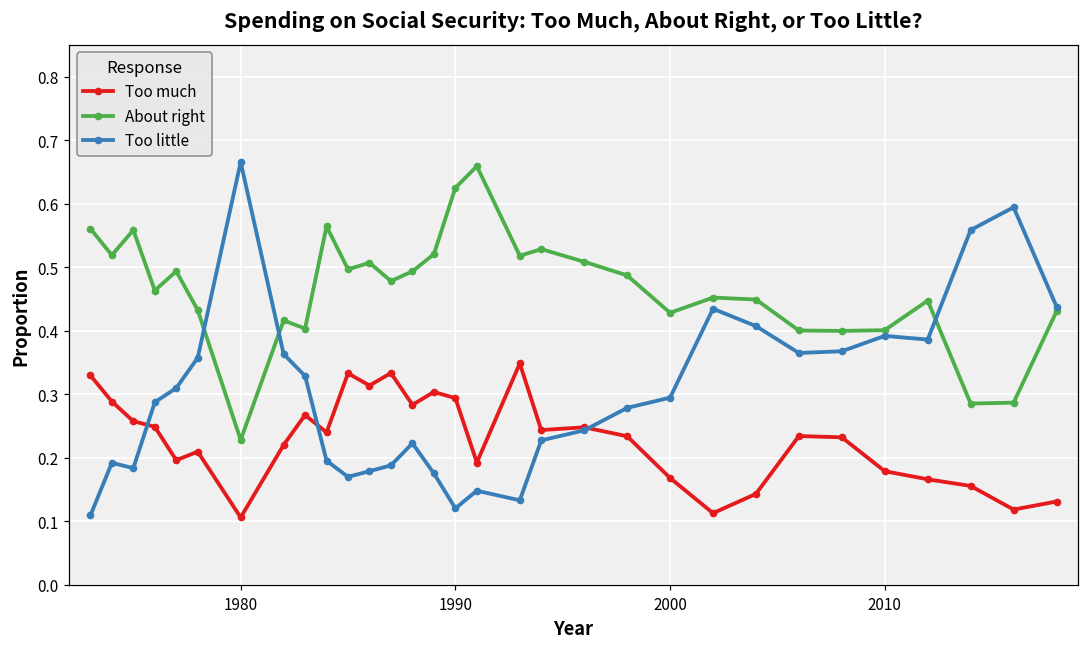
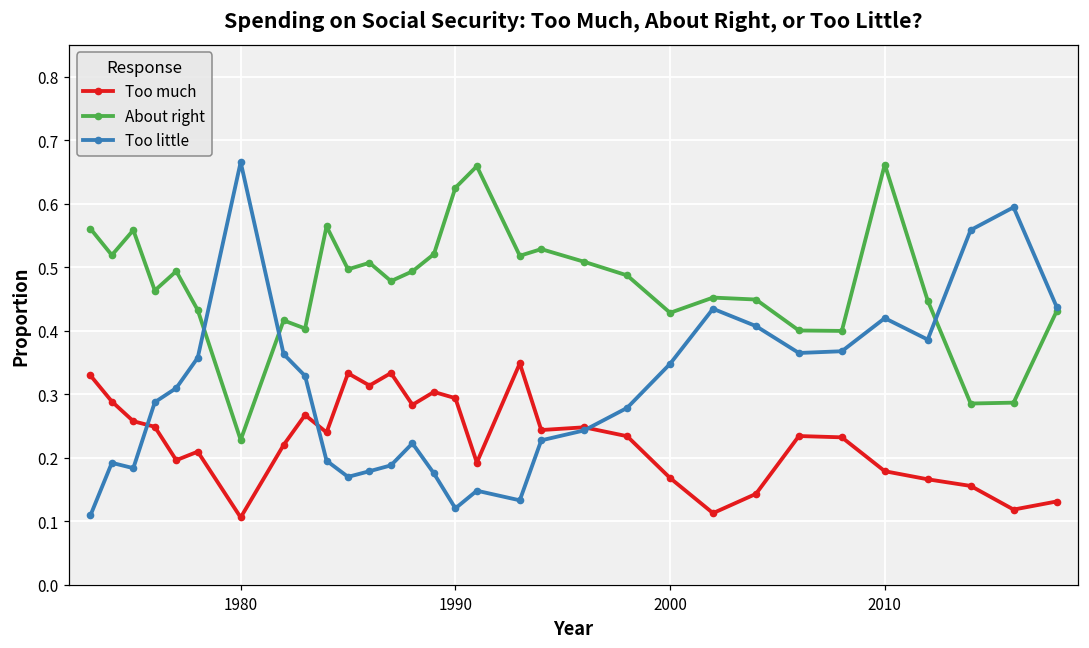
Too little, 2000: 0.29 -> 0.35
About right, 2010: 0.40 -> 0.66
Too little, 2010: 0.39 -> 0.42
